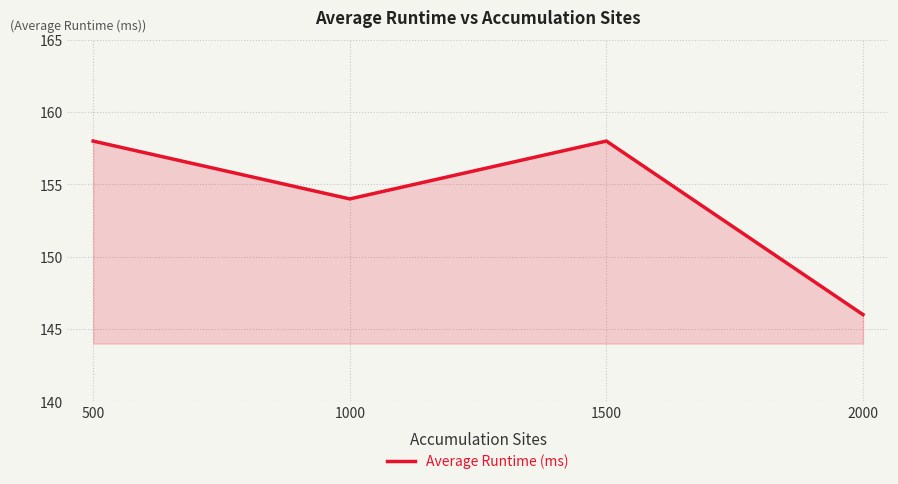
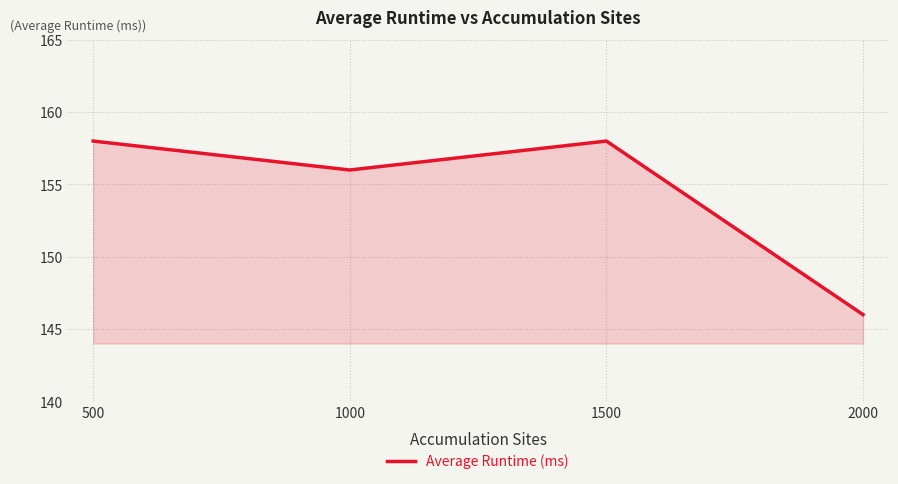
1000: 154 -> 156
